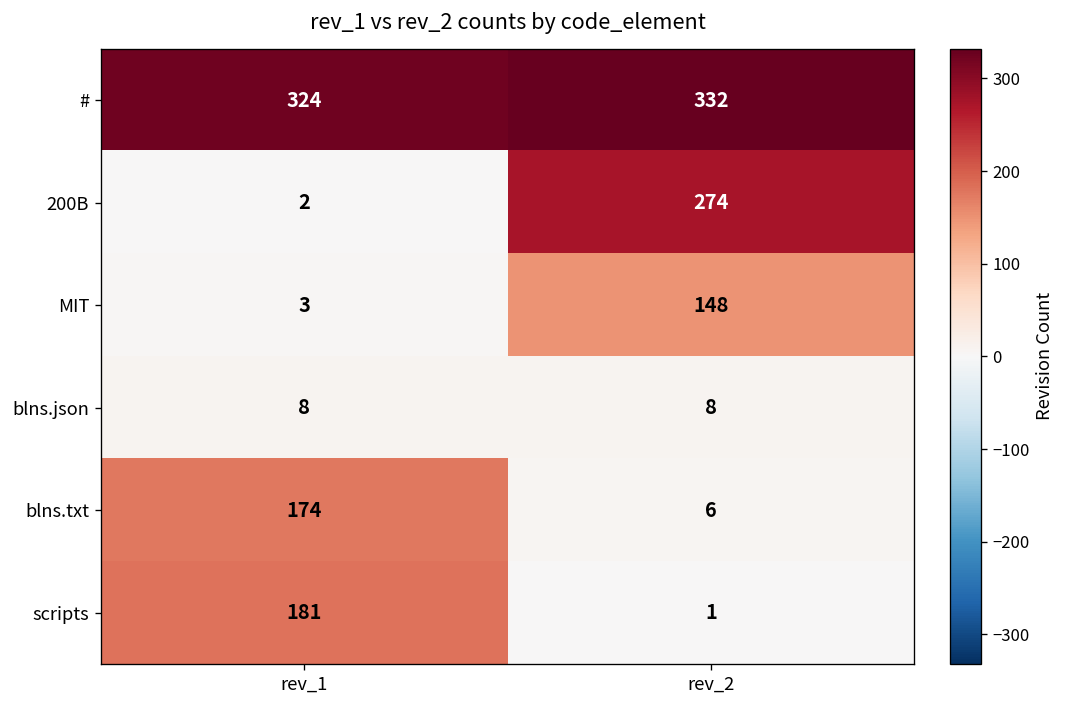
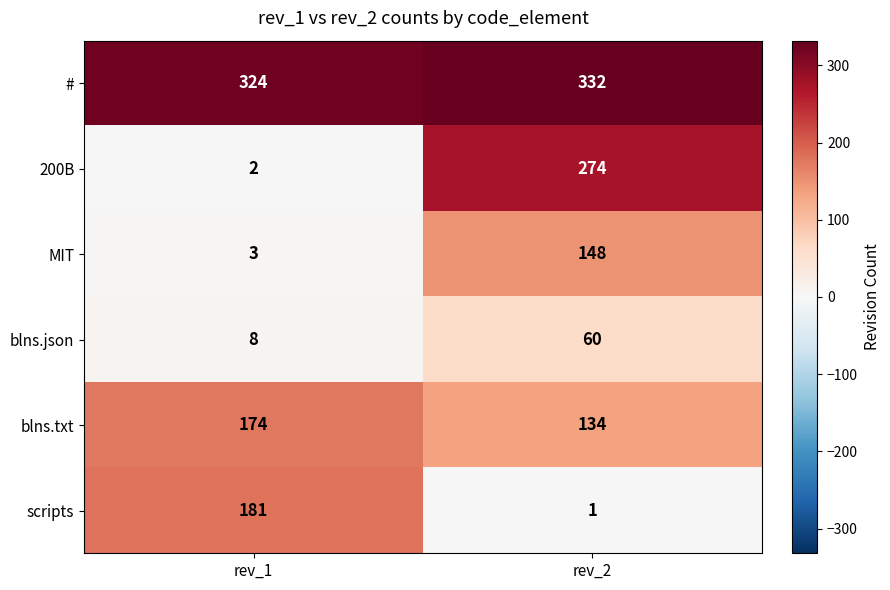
blns.json, rev_2: 8 -> 60
blns.txt, rev_2: 6 -> 134
